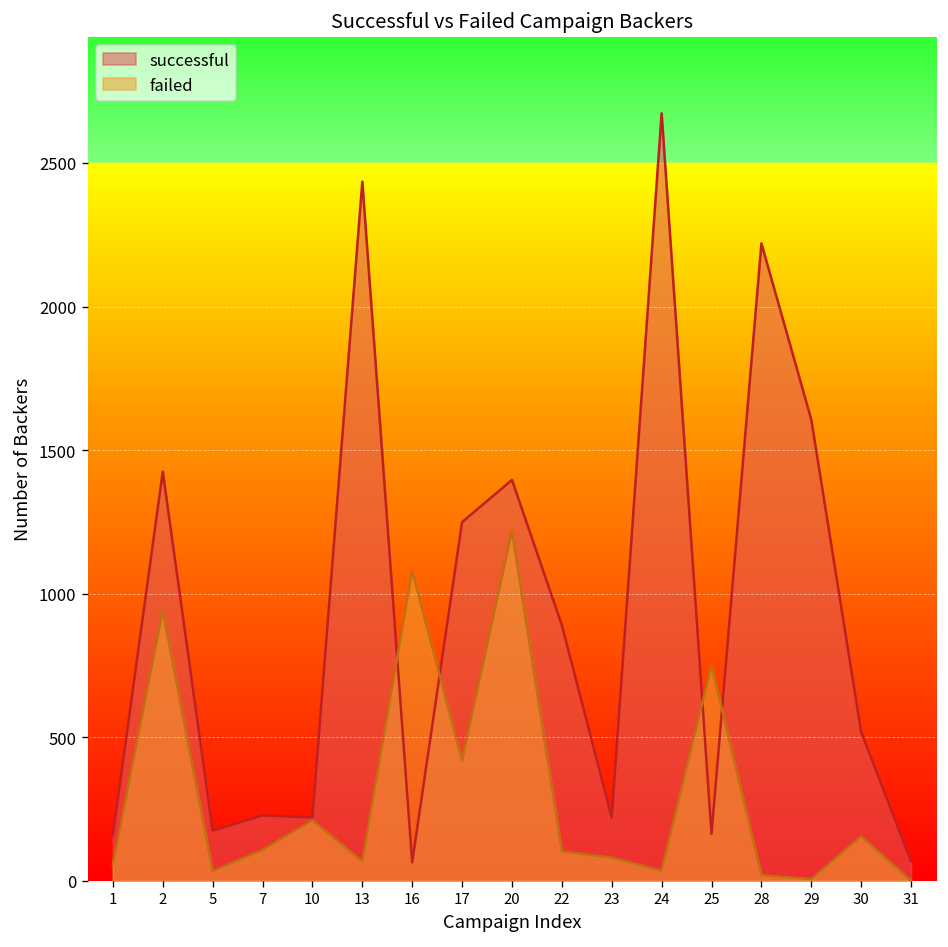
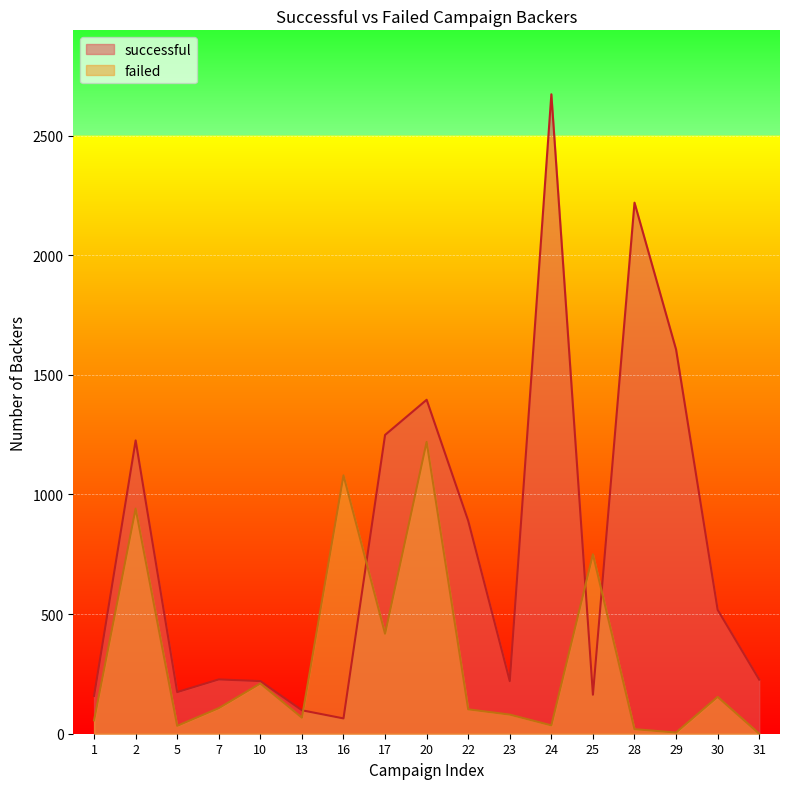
successful, 2: 1430 -> 1230
successful, 13: 2440 -> 100
successful, 31: 70 -> 230
